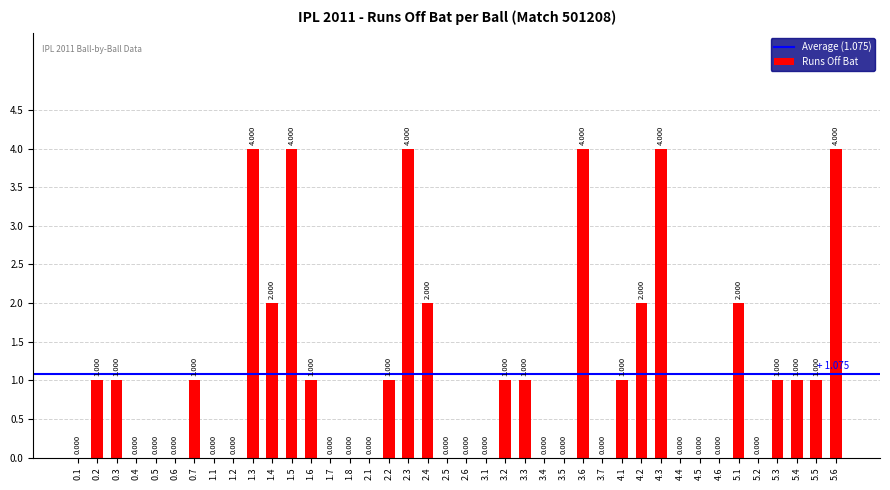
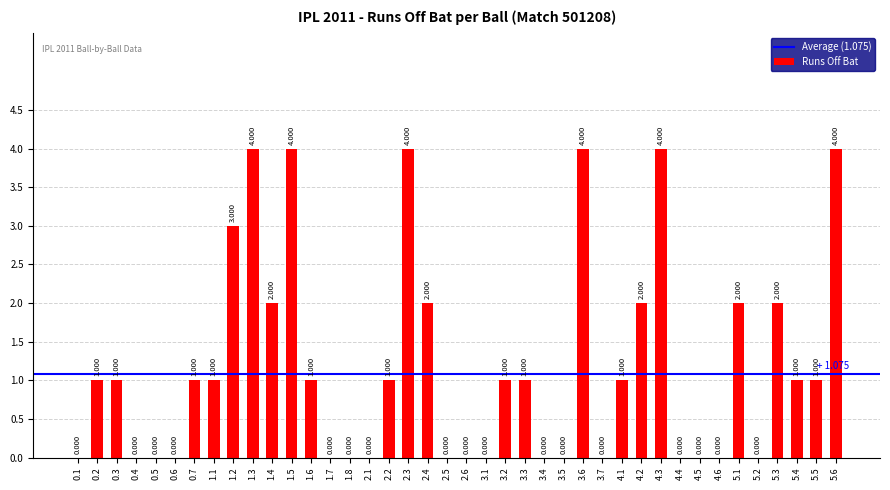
1.1: 0.000 -> 1.000
1.2: 0.000 -> 3.000
5.3: 1.000 -> 2.000
